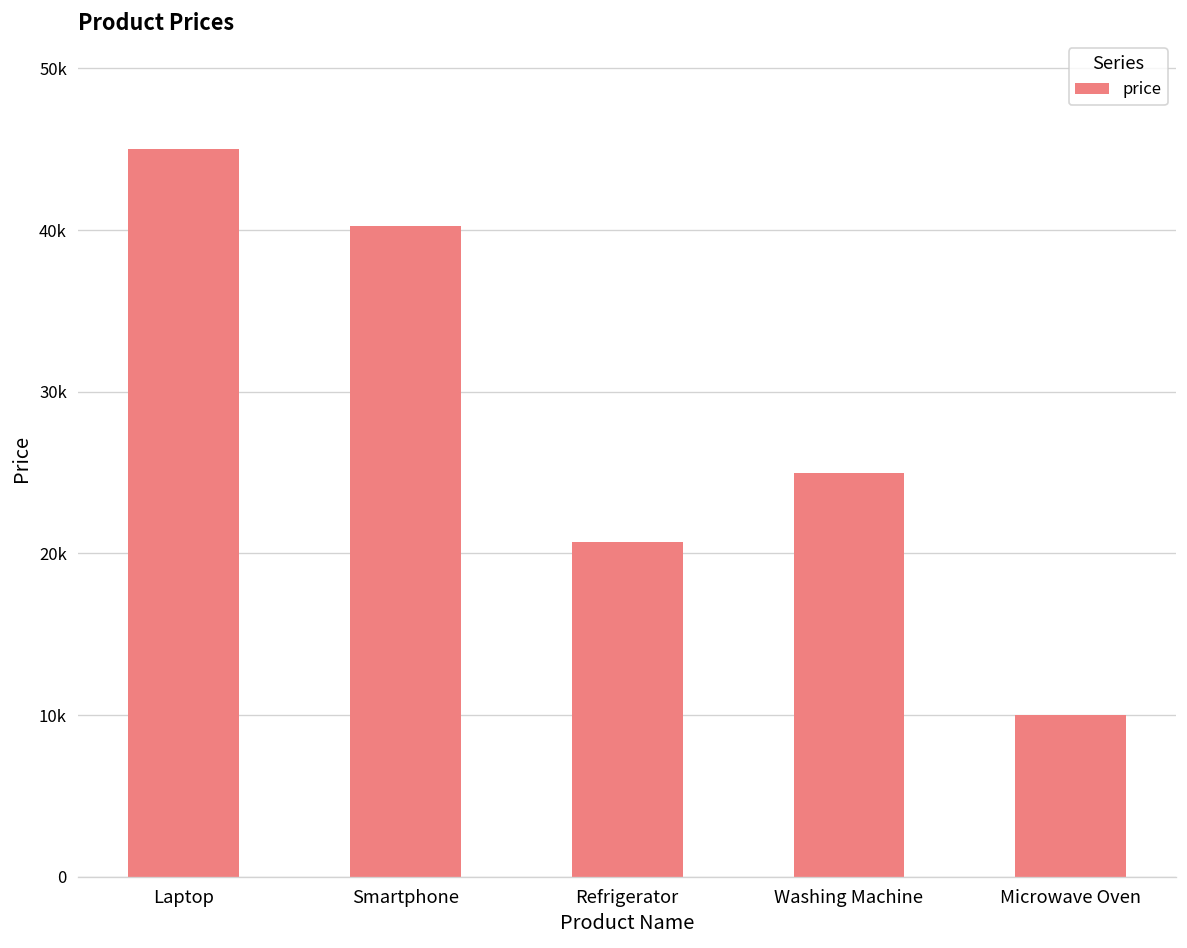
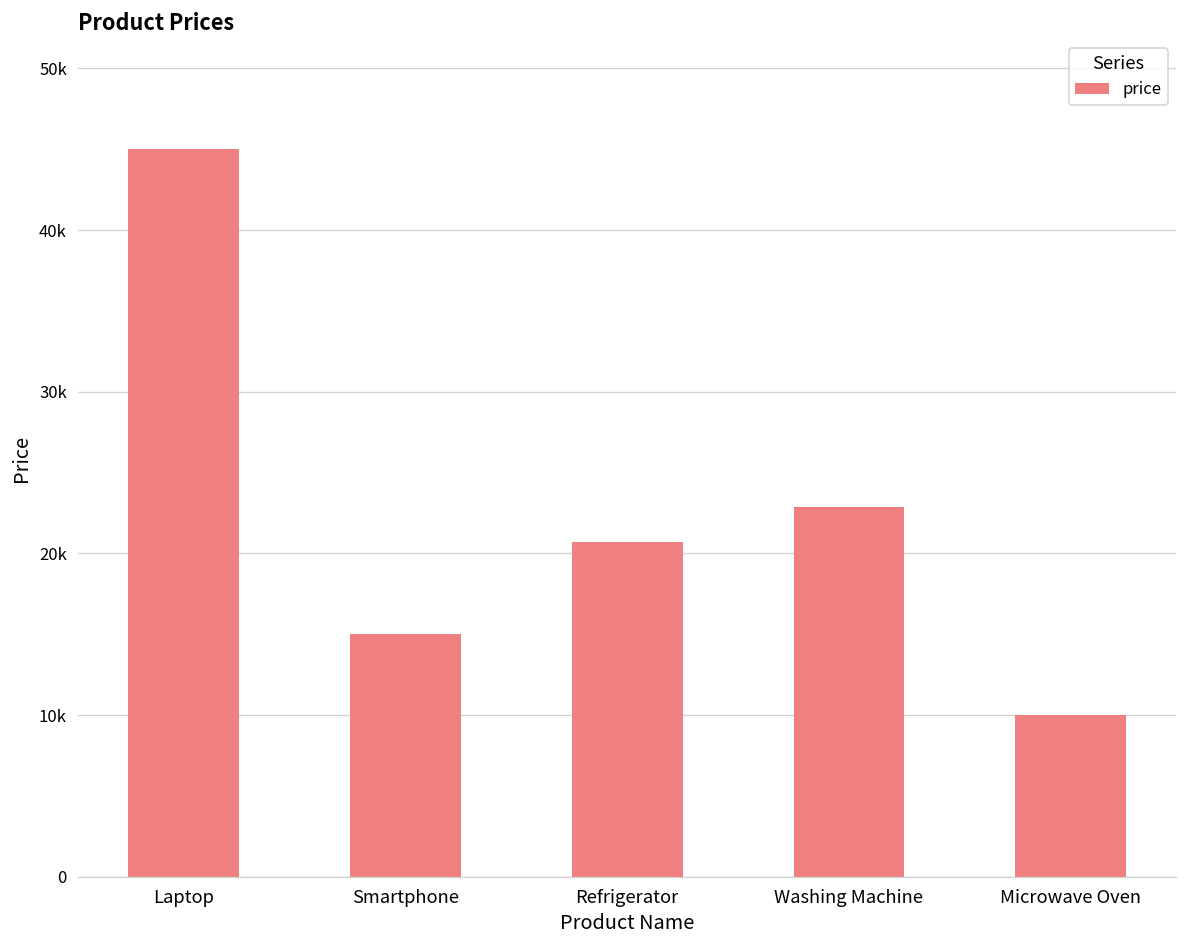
Smartphone: 40300 -> 15000
Washing Machine: 25000 -> 22900
